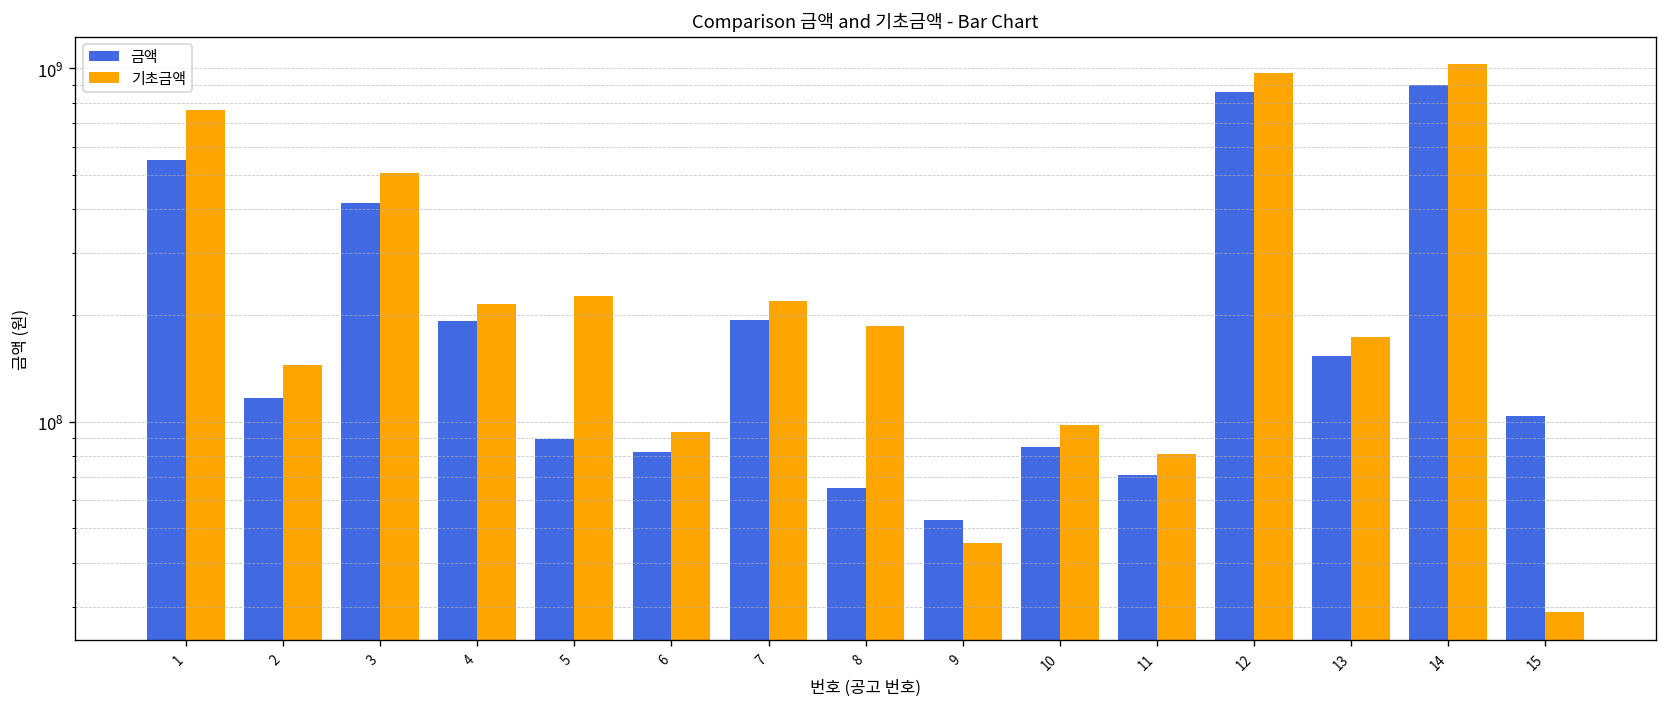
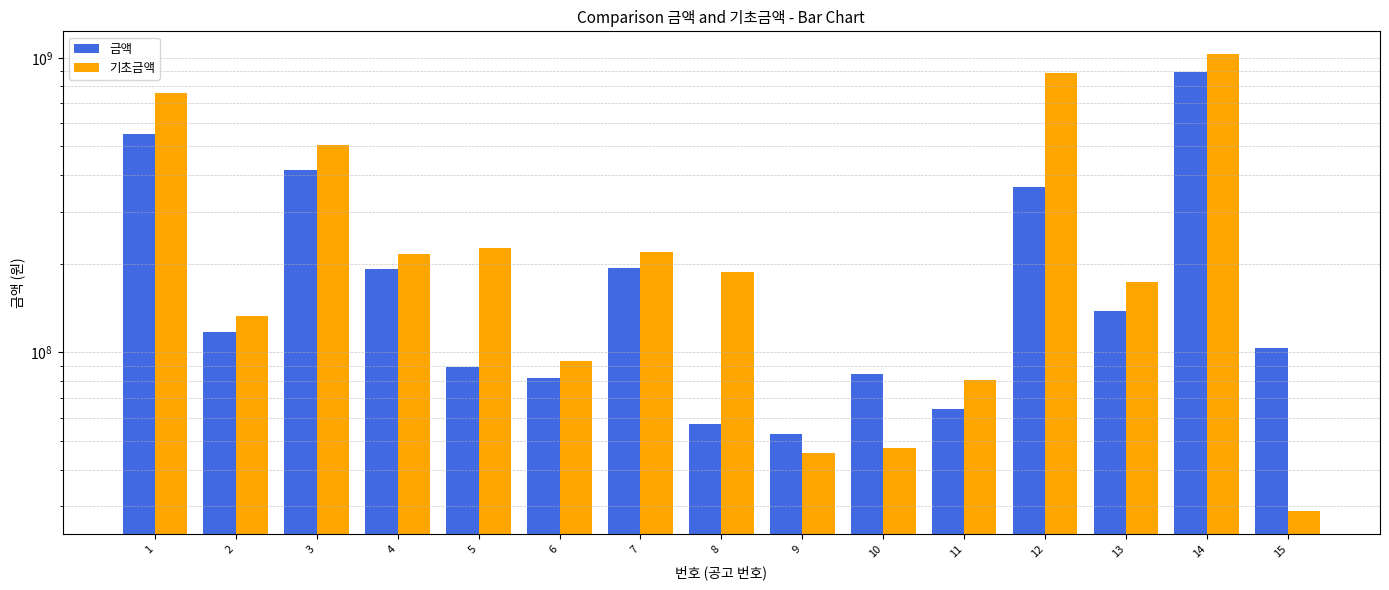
기초금액, 2: 140000000 -> 130000000
금액, 8: 65000000 -> 57000000
기초금액, 10: 98000000 -> 47000000
금액, 11: 71000000 -> 64000000
금액, 12: 860000000 -> 360000000
기초금액, 12: 970000000 -> 890000000
금액, 13: 150000000 -> 140000000
